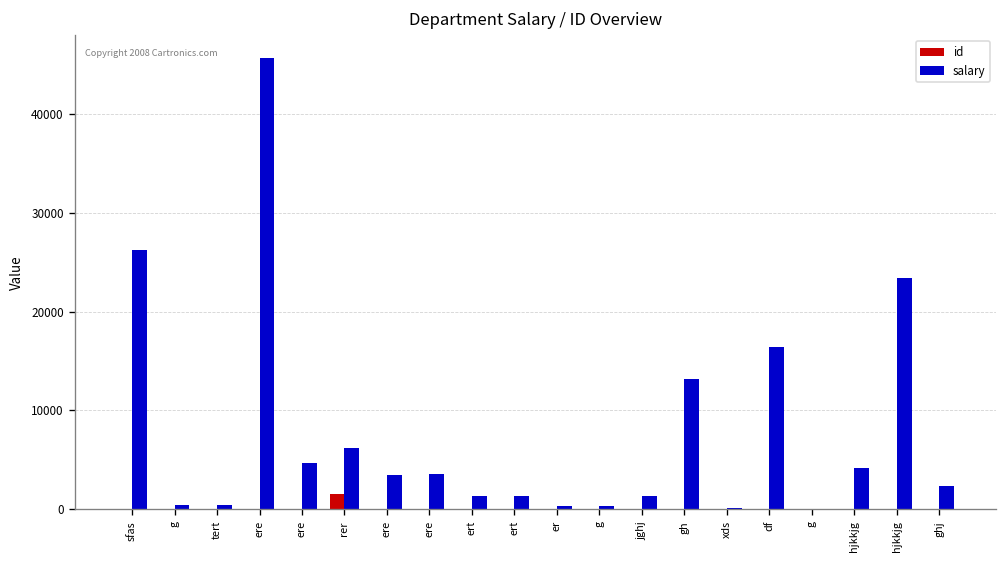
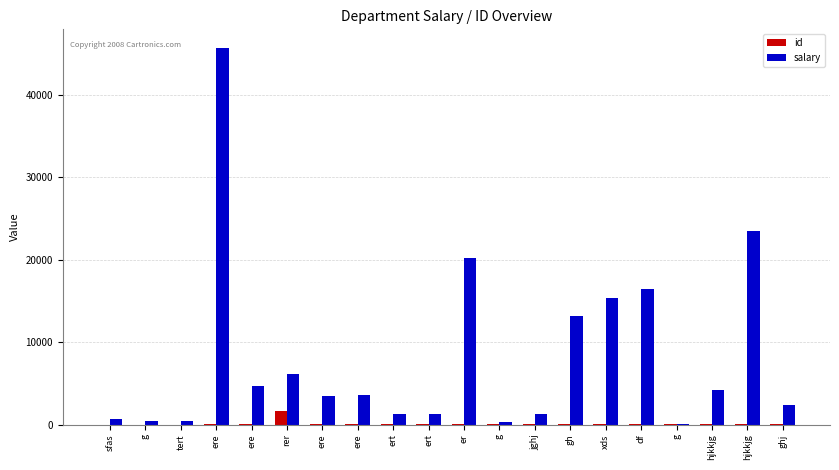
salary, sfas: 26000 -> 1000
salary, er: 0 -> 20000
salary, xds: 0 -> 15000
